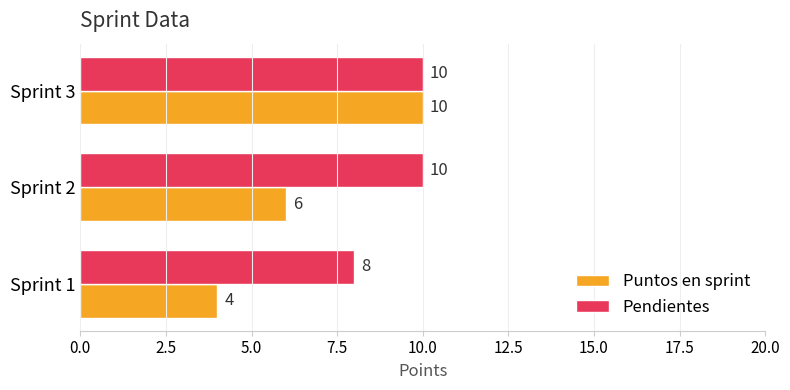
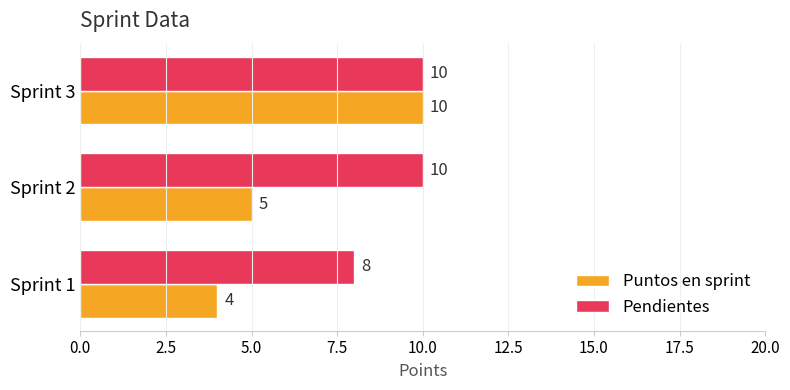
Puntos en sprint, Sprint 2: 6 -> 5
